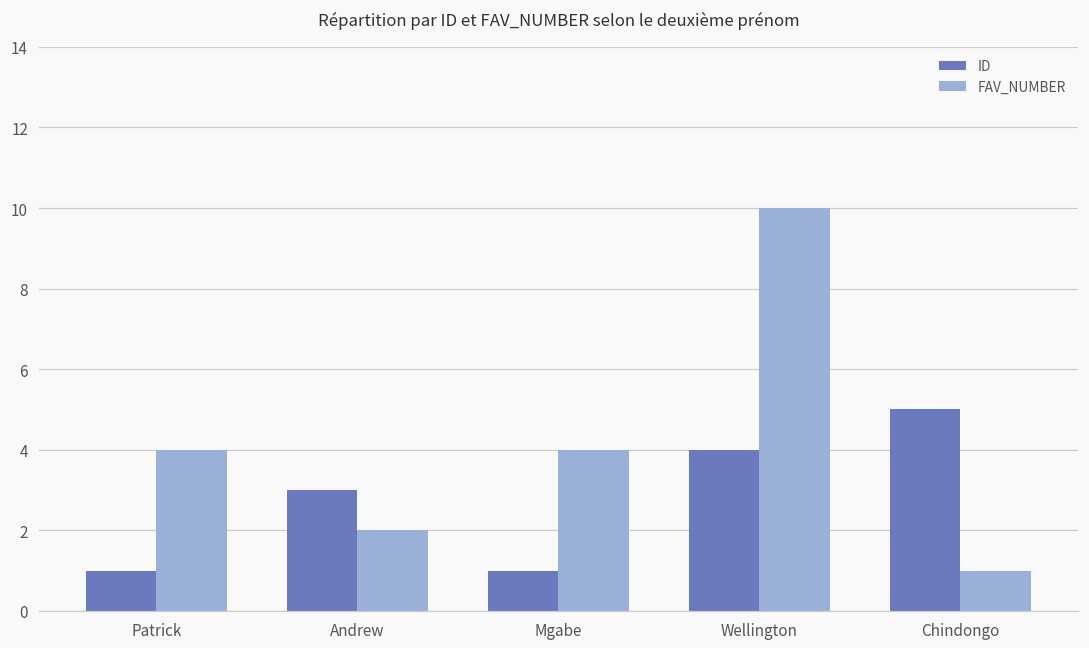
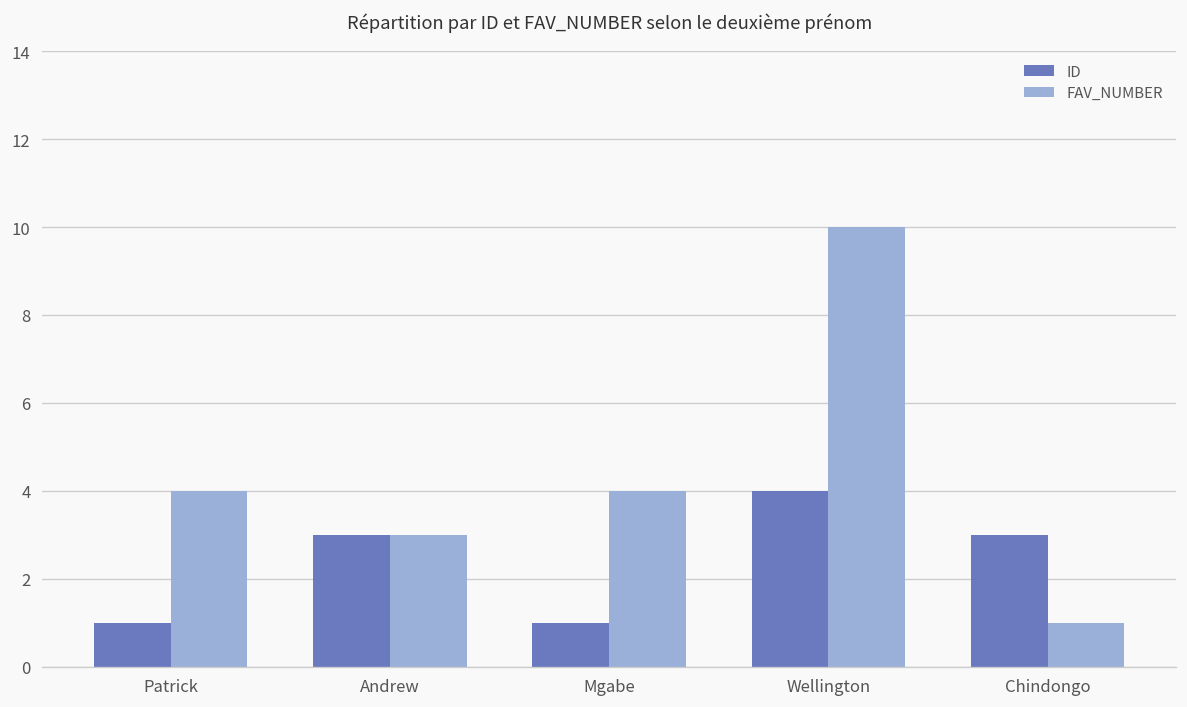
FAV_NUMBER, Andrew: 2 -> 3
ID, Chindongo: 5 -> 3
